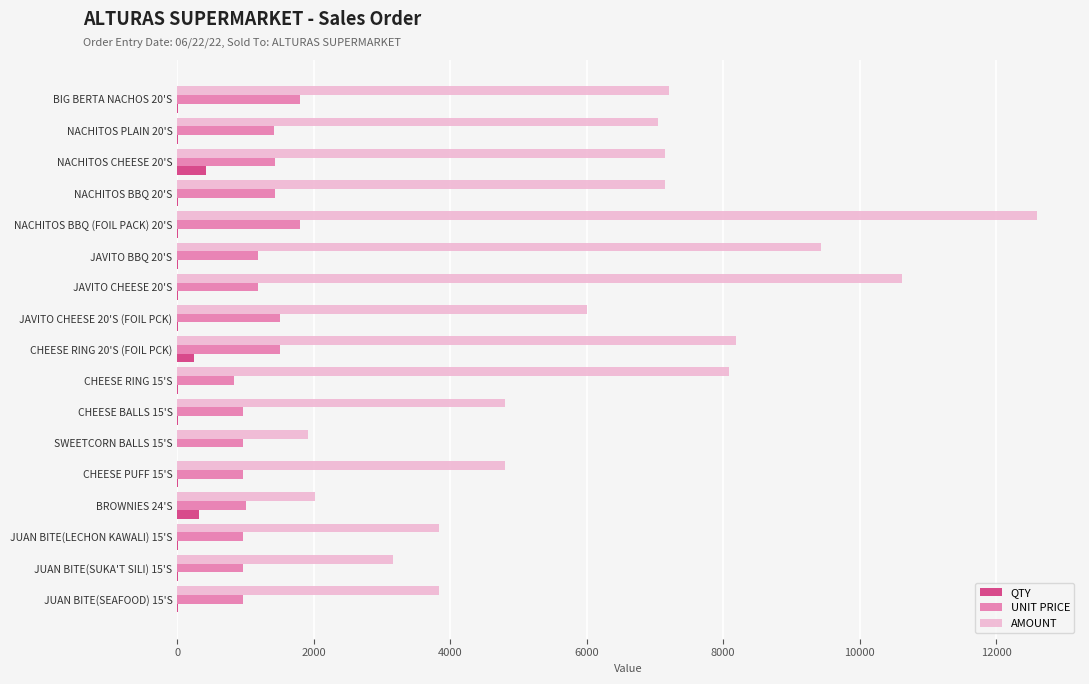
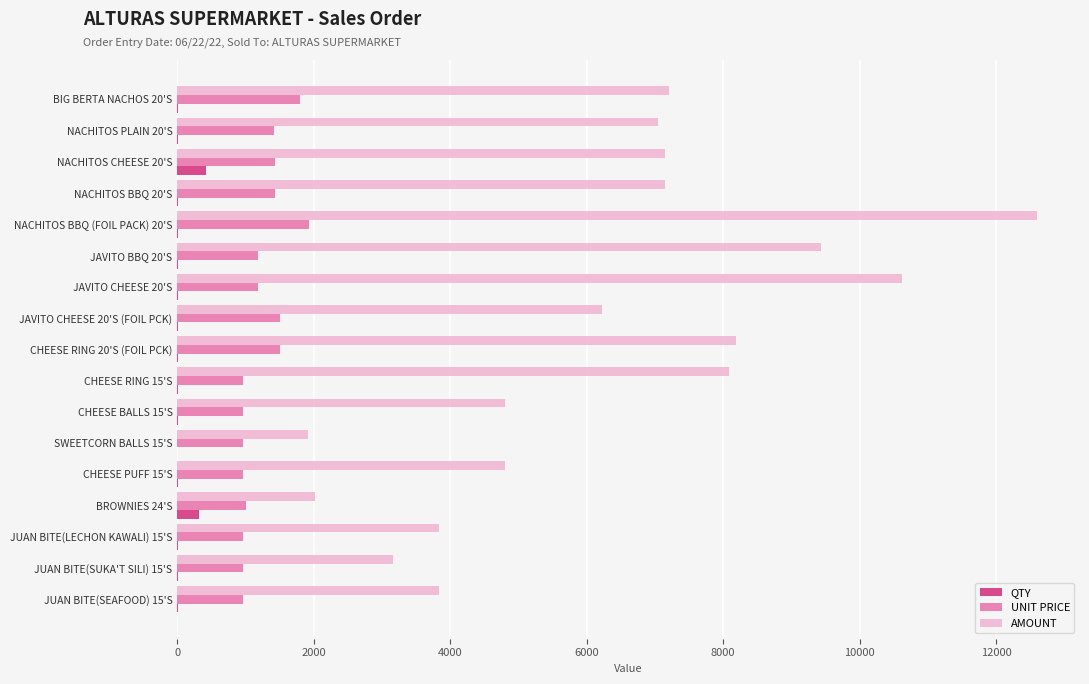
UNIT PRICE, NACHITOS BBQ (FOIL PACK) 20'S: 1800 -> 1900
AMOUNT, JAVITO CHEESE 20'S (FOIL PCK): 6000 -> 6200
QTY, CHEESE RING 20'S (FOIL PCK): 200 -> 0
UNIT PRICE, CHEESE RING 15'S: 800 -> 1000
